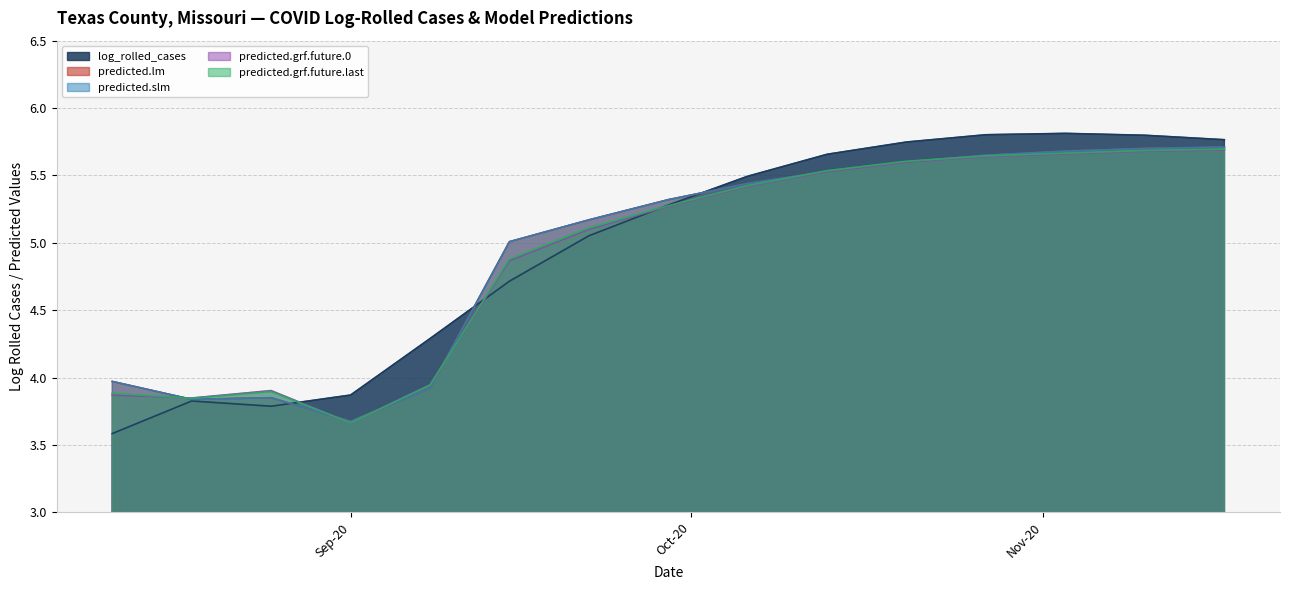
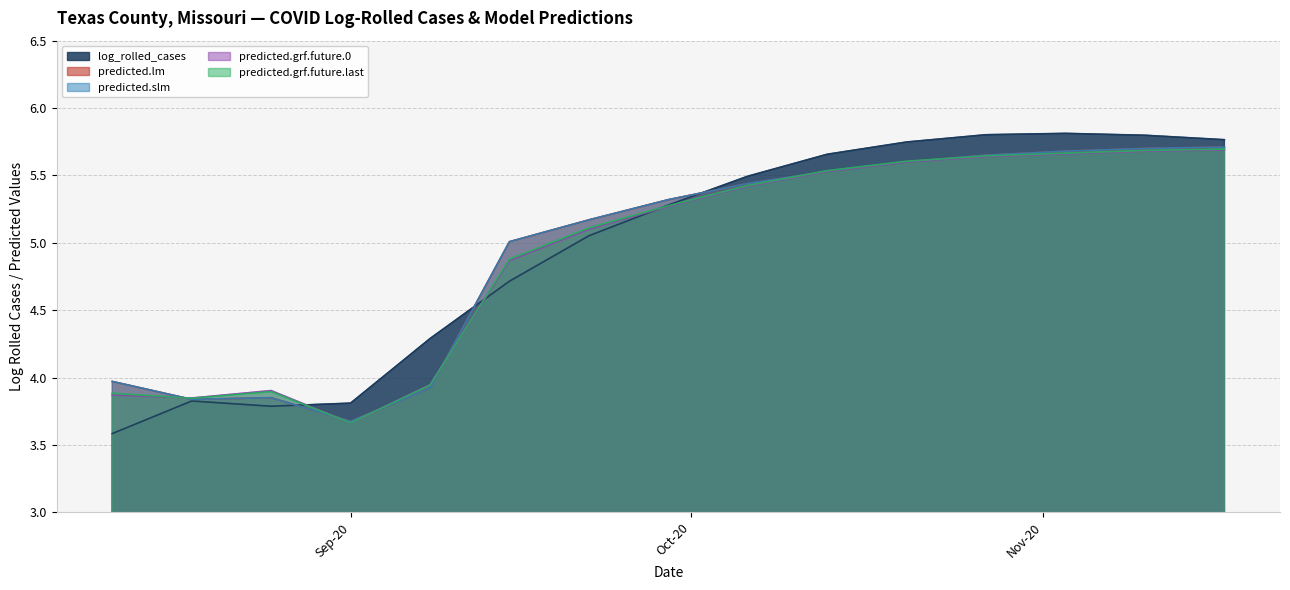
log_rolled_cases, Sep-20: 3.87 -> 3.81
